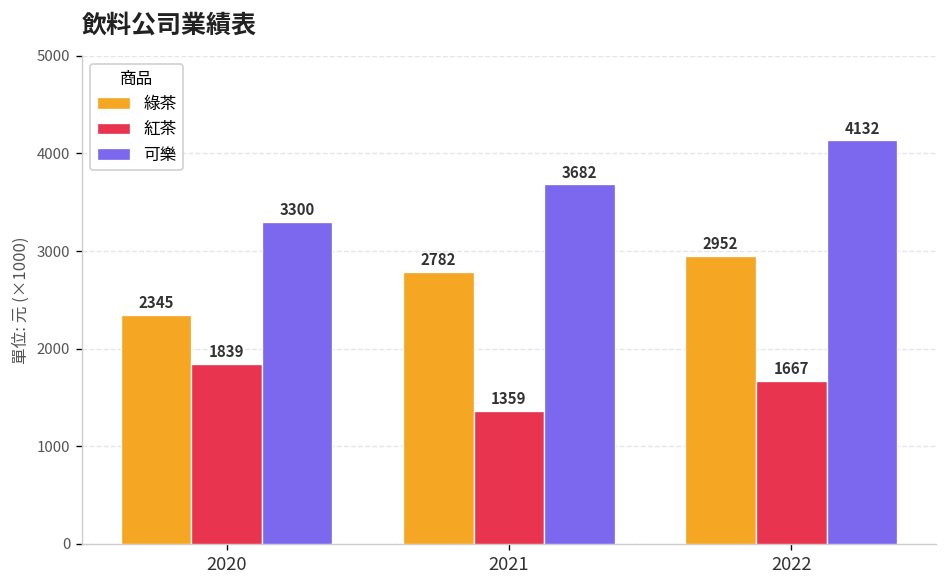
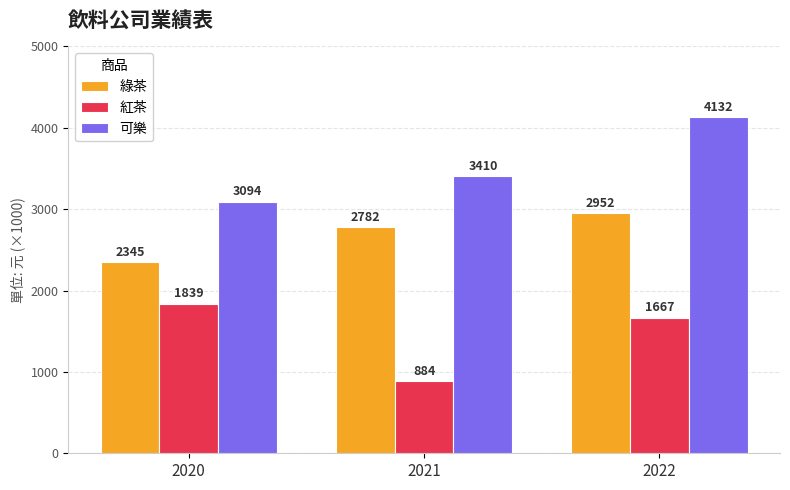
可樂, 2020: 3300 -> 3094
紅茶, 2021: 1359 -> 884
可樂, 2021: 3682 -> 3410
